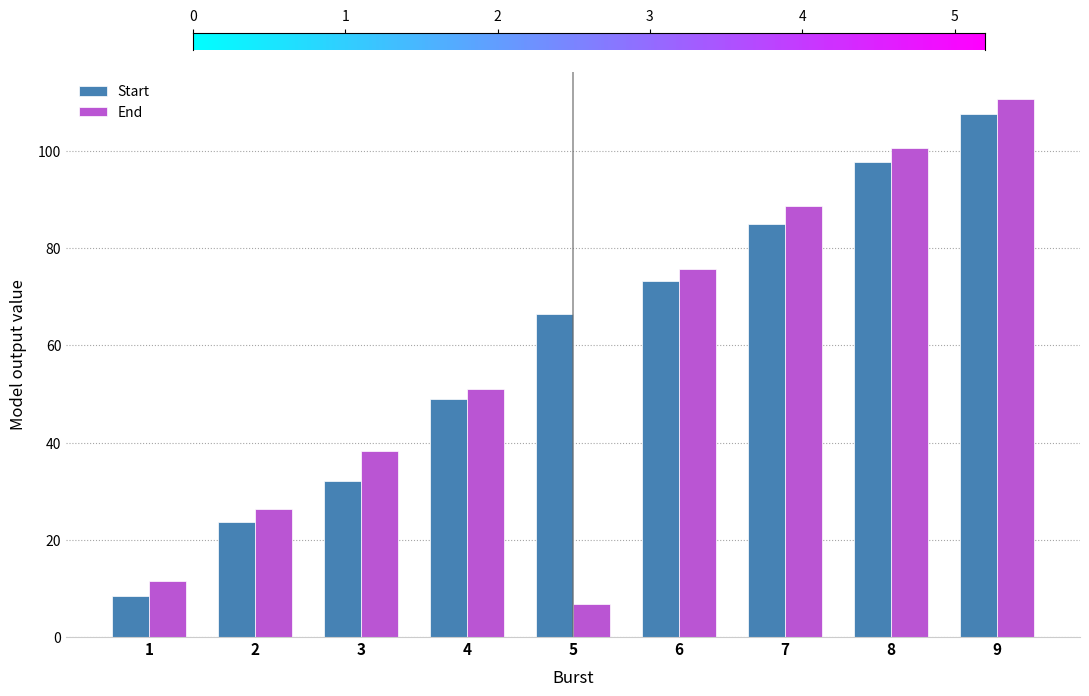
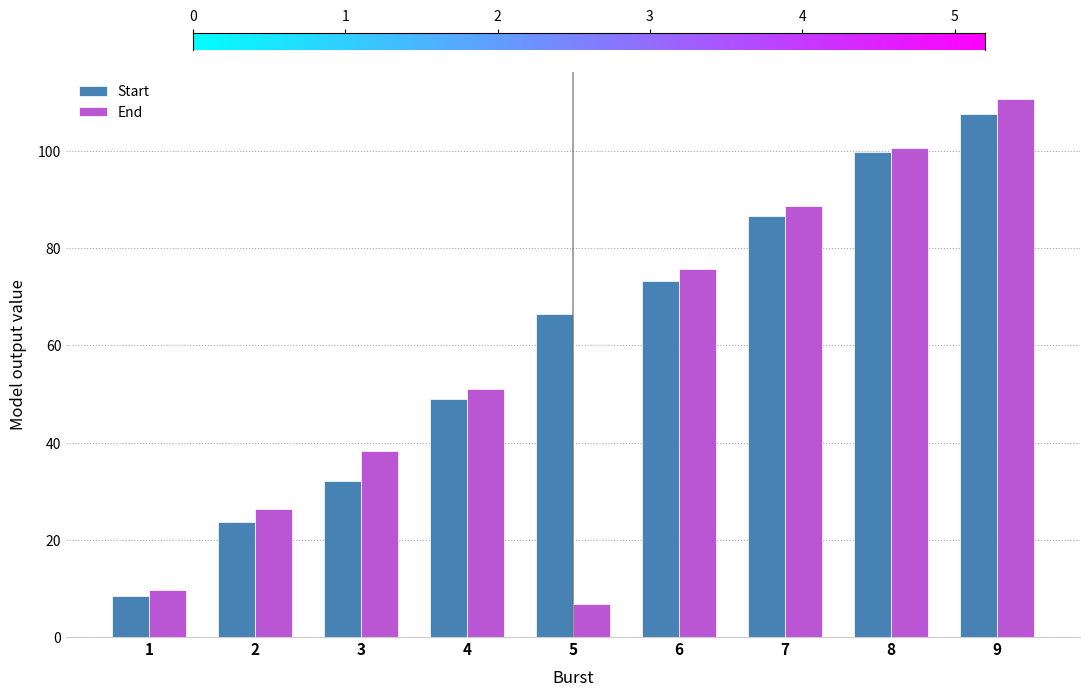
End, 1: 12 -> 10
Start, 7: 85 -> 87
Start, 8: 98 -> 100
